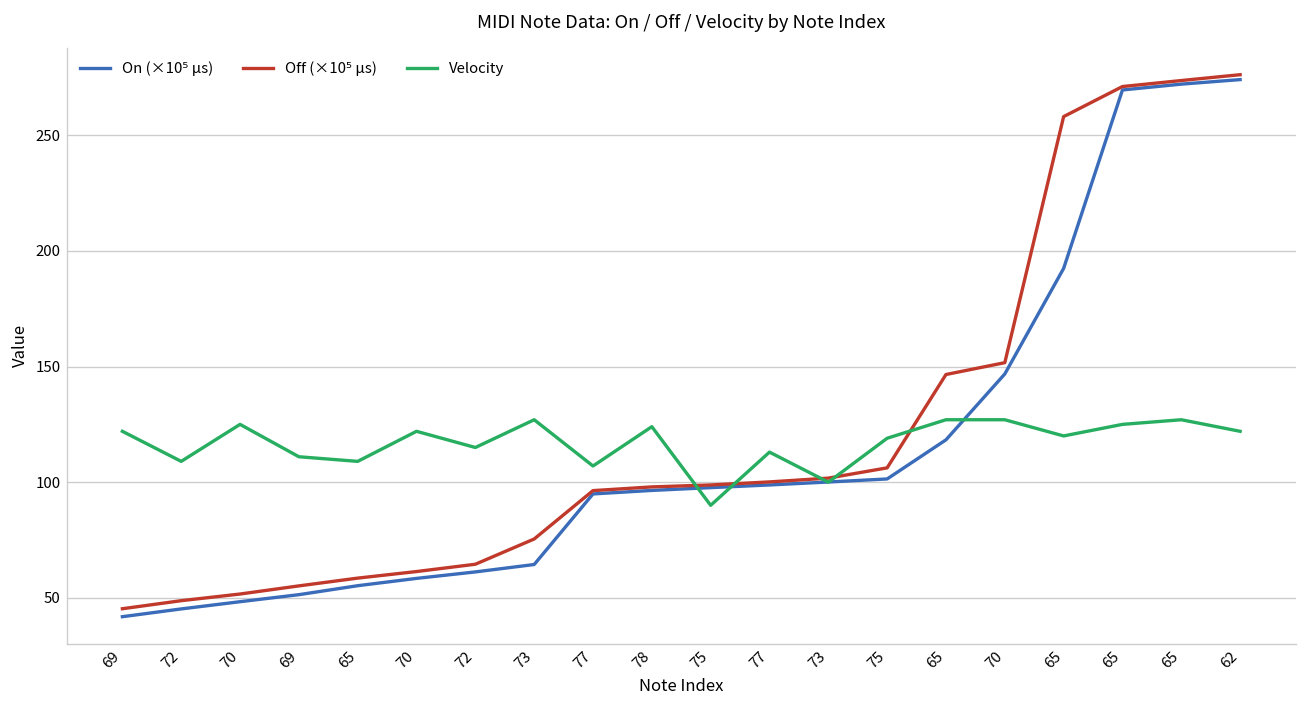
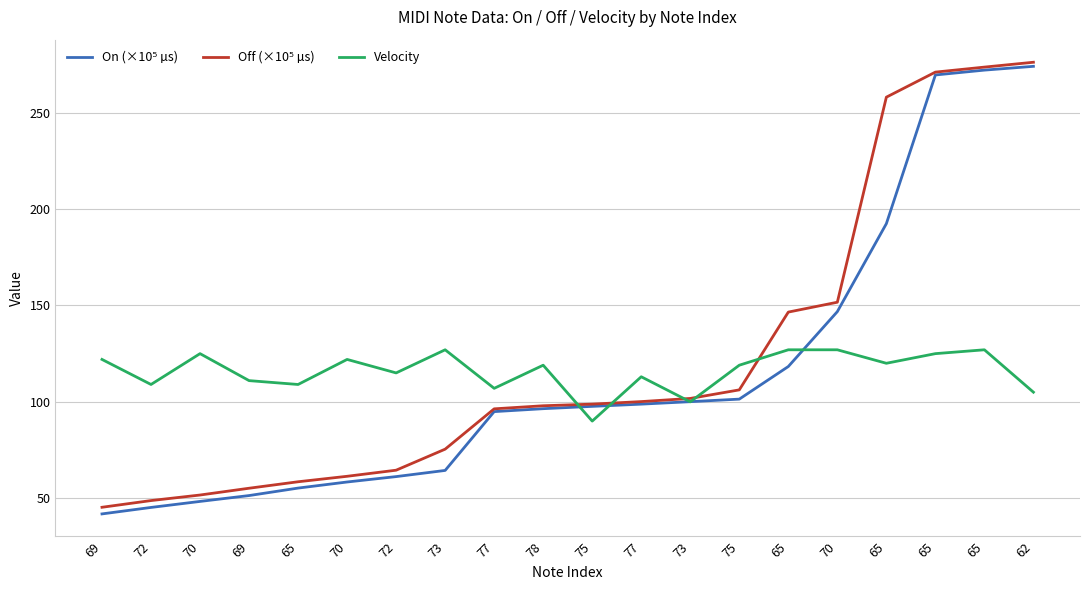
Velocity, 78: 124 -> 119
Velocity, 62: 122 -> 105
